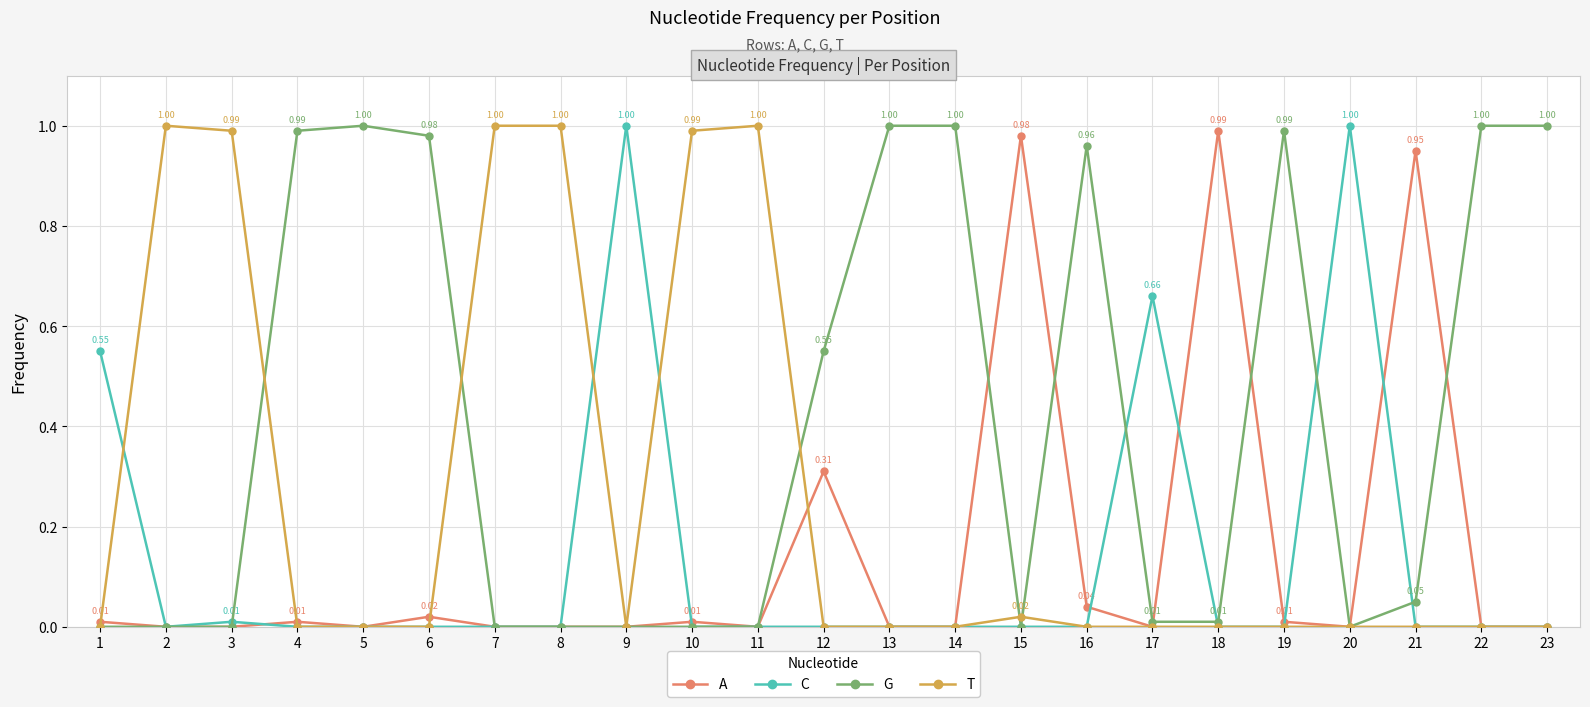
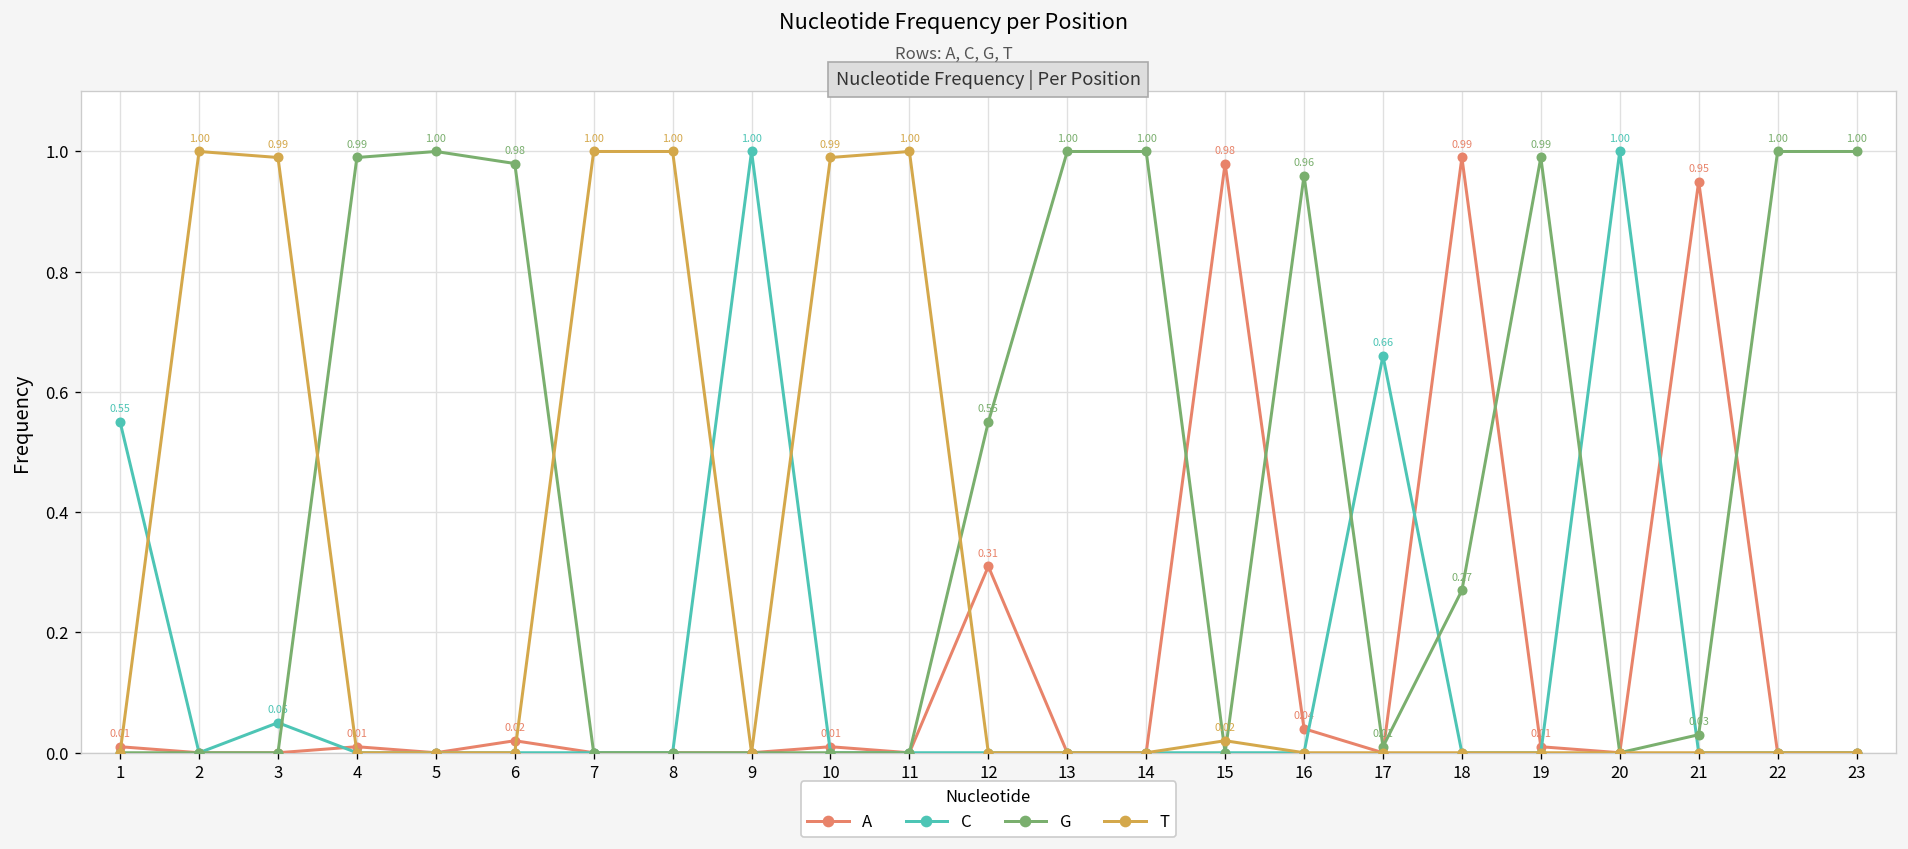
C, 3: 0.01 -> 0.05
G, 18: 0.01 -> 0.27
G, 21: 0.05 -> 0.03
